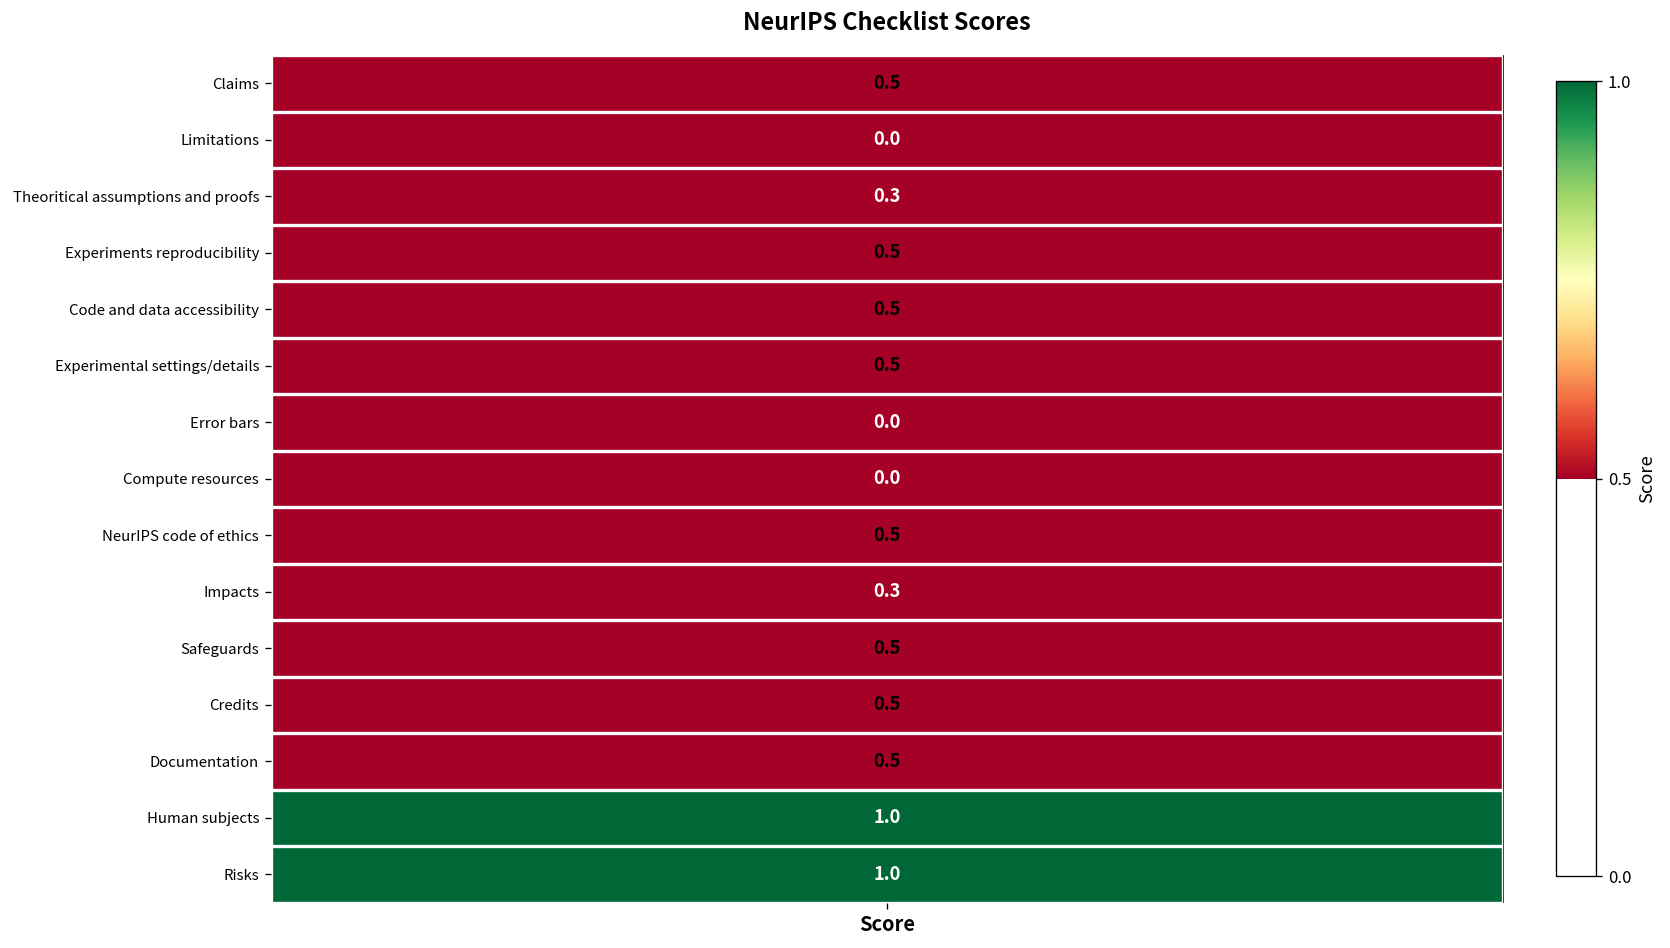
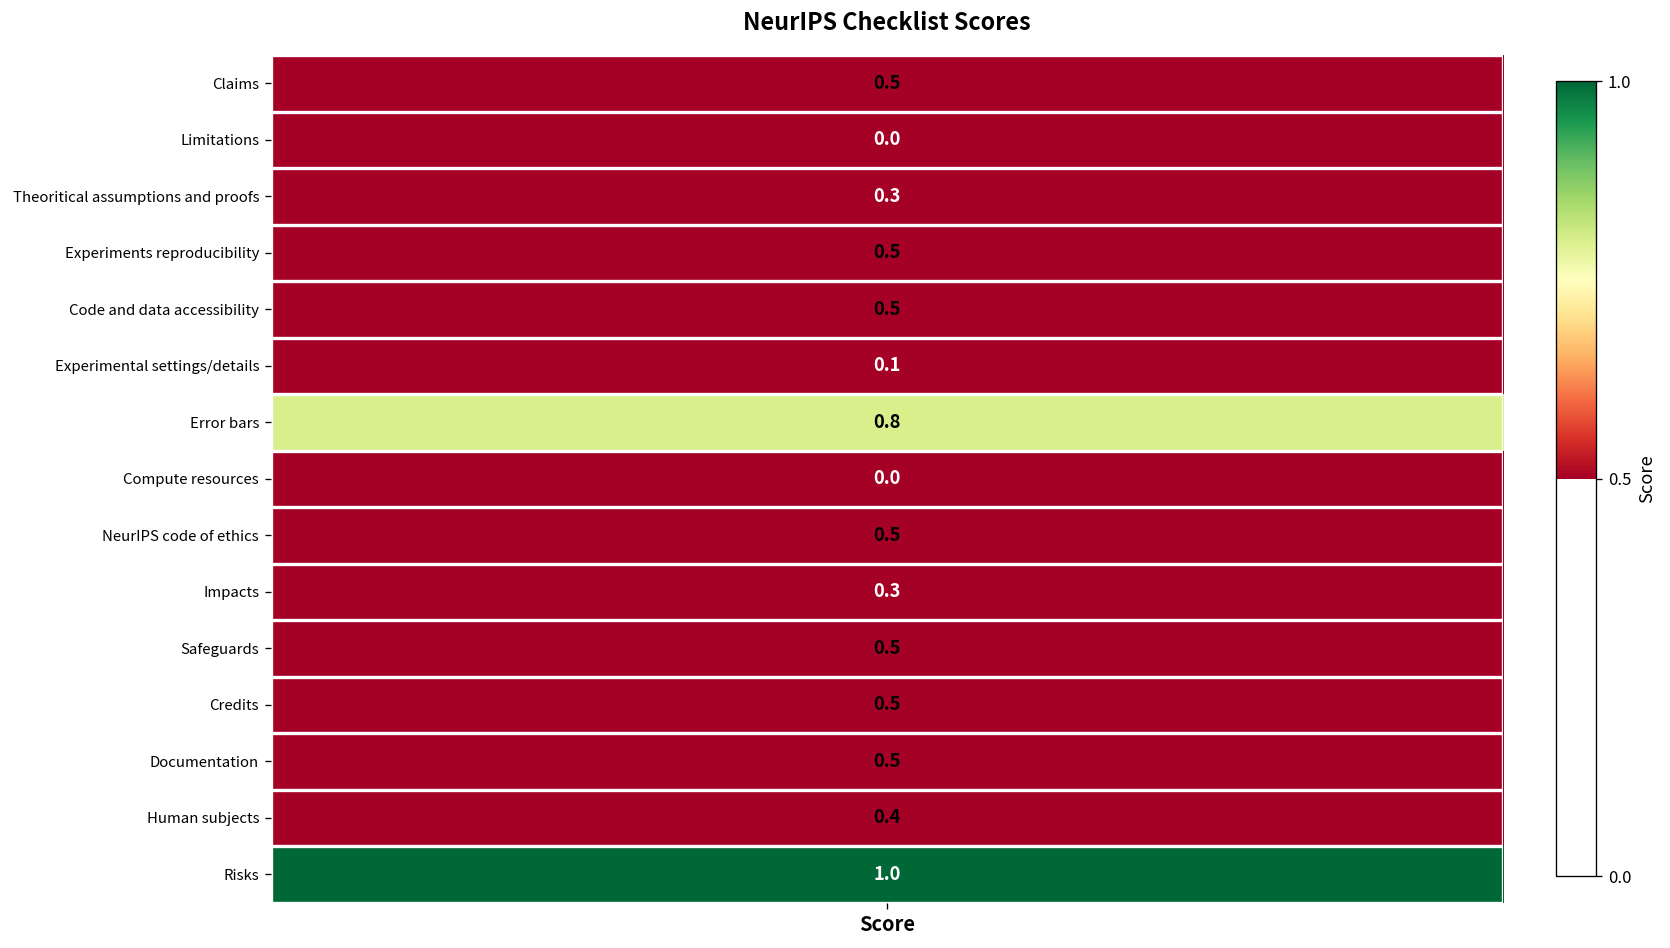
Experimental settings/details, Score: 0.5 -> 0.1
Error bars, Score: 0.0 -> 0.8
Human subjects, Score: 1.0 -> 0.4
